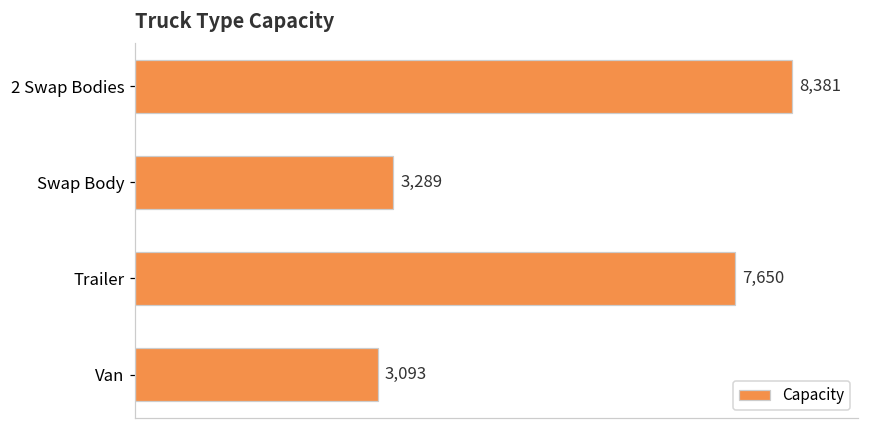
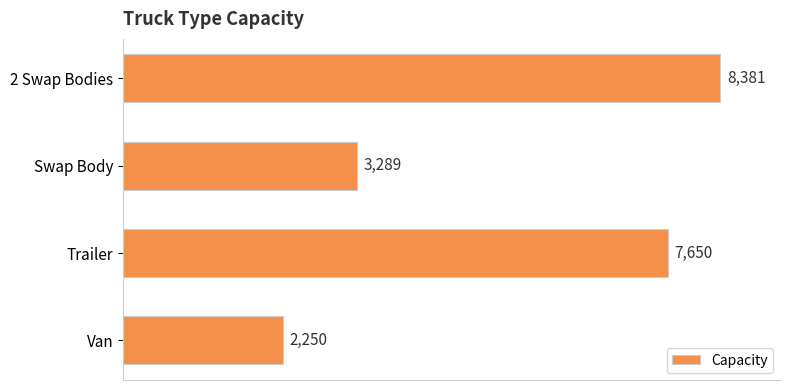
Van: 3,093 -> 2,250
